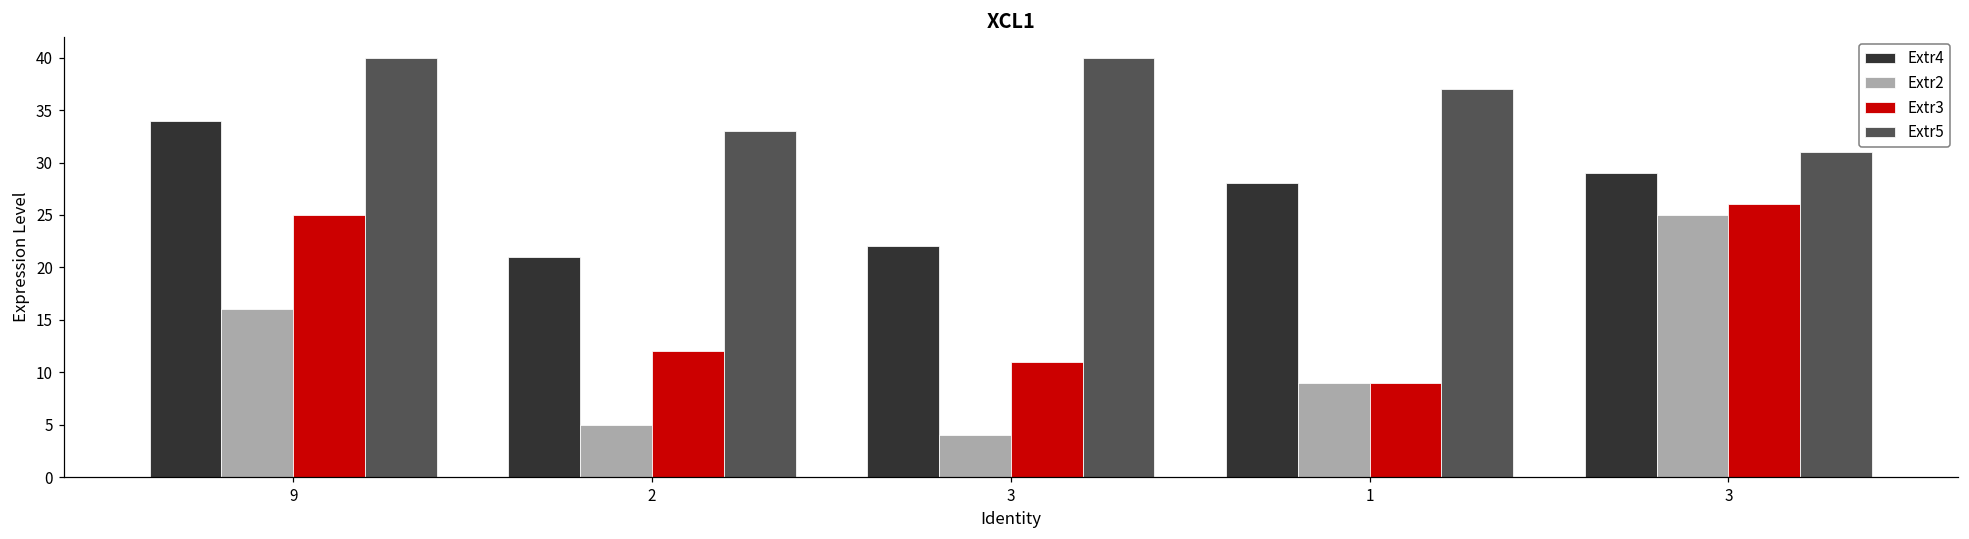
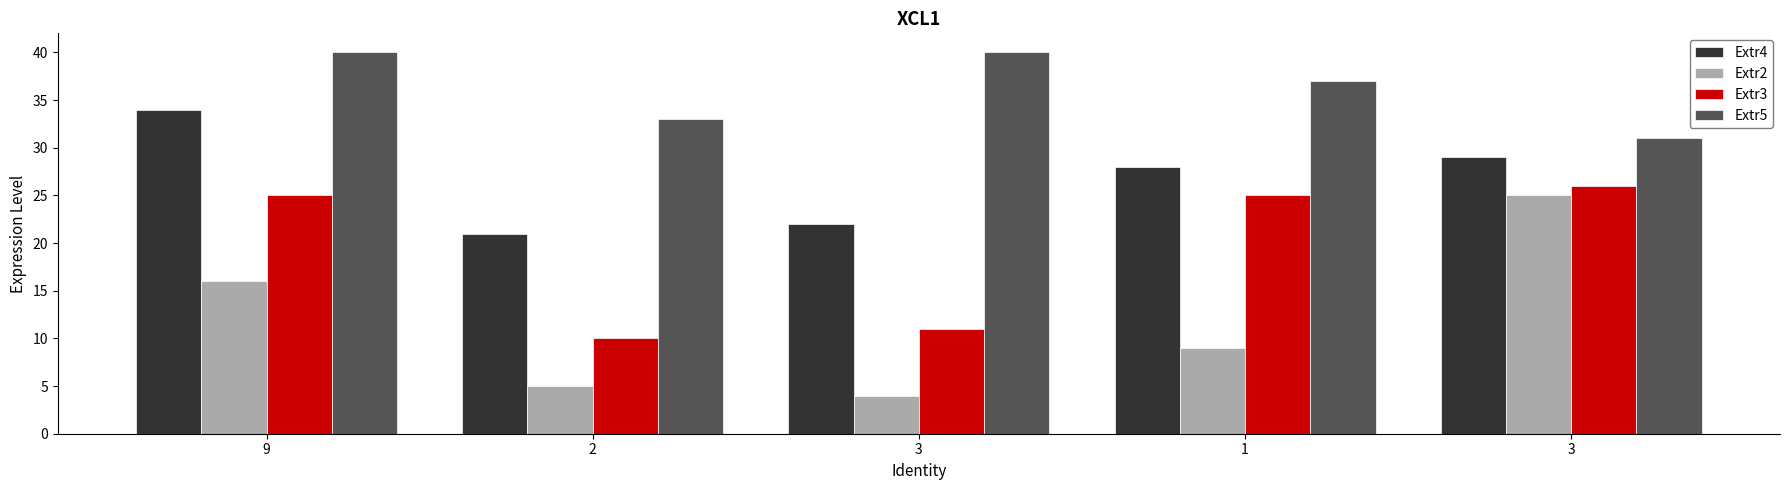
Extr3, 2: 12 -> 10
Extr3, 1: 9 -> 25
